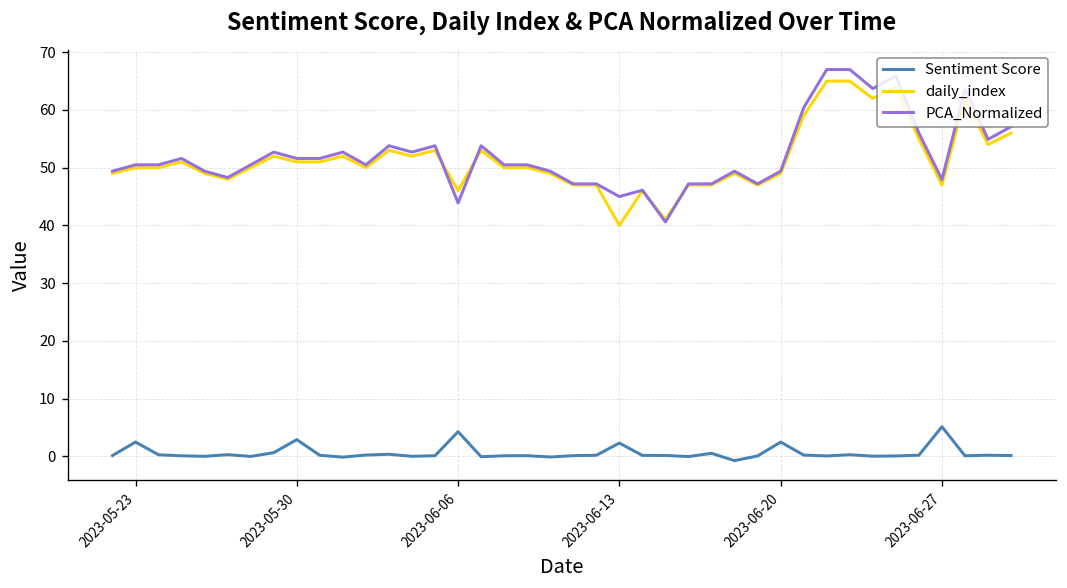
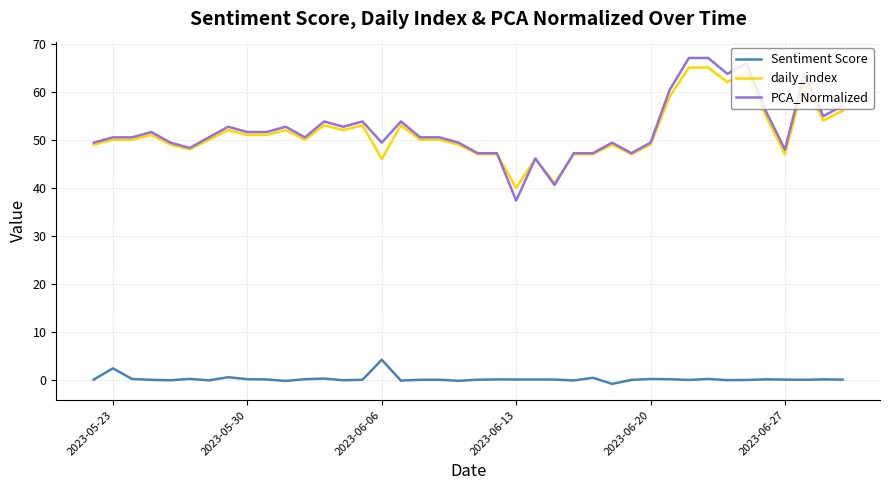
Sentiment Score, 2023-05-30: 3 -> 0
PCA_Normalized, 2023-06-06: 44 -> 49
Sentiment Score, 2023-06-13: 2 -> 0
PCA_Normalized, 2023-06-13: 45 -> 37
Sentiment Score, 2023-06-20: 2 -> 0
Sentiment Score, 2023-06-27: 5 -> 0
